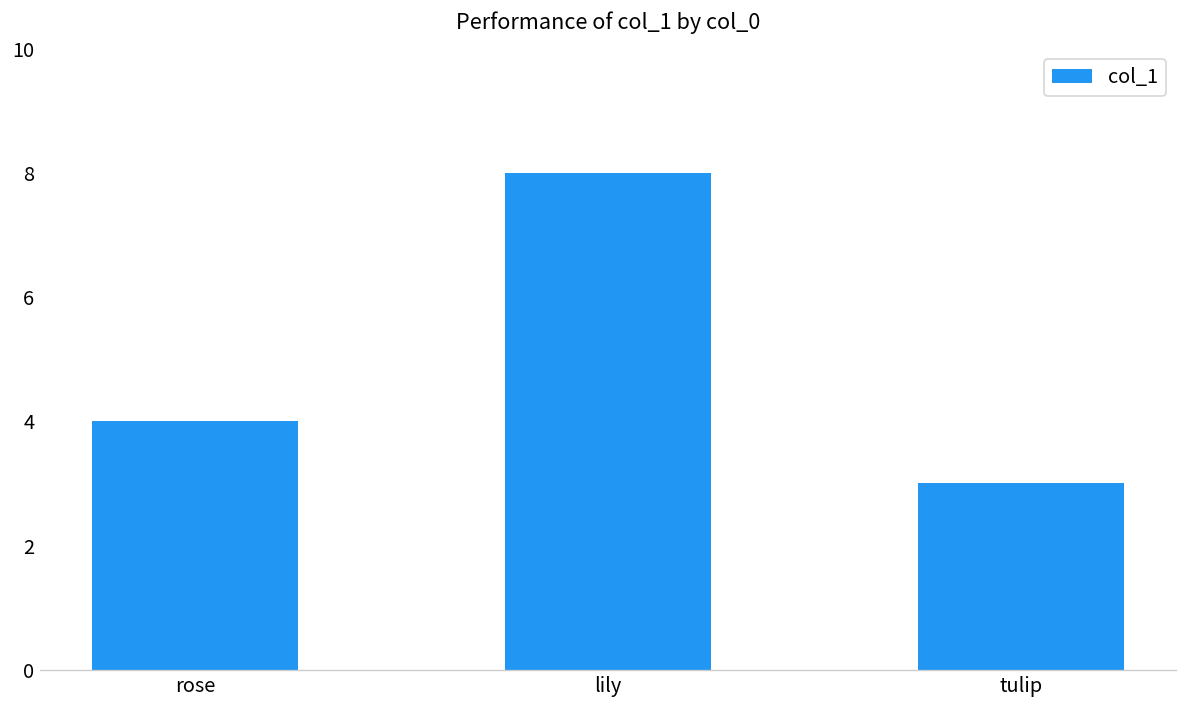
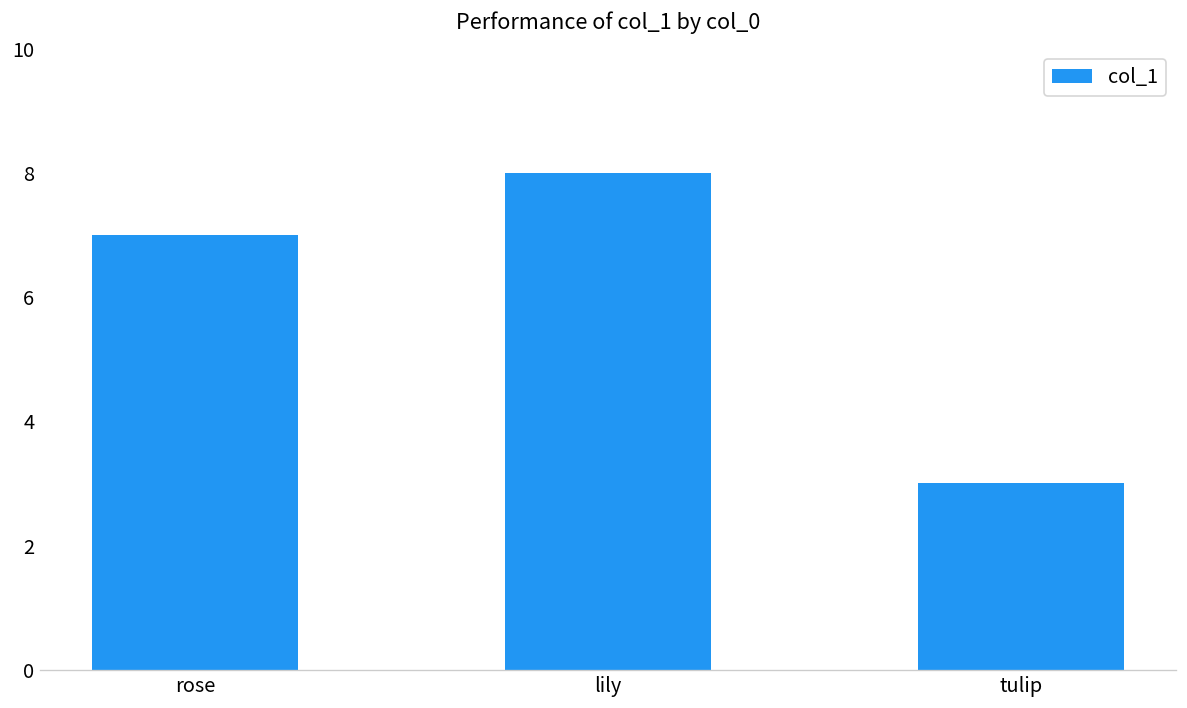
rose: 4 -> 7
